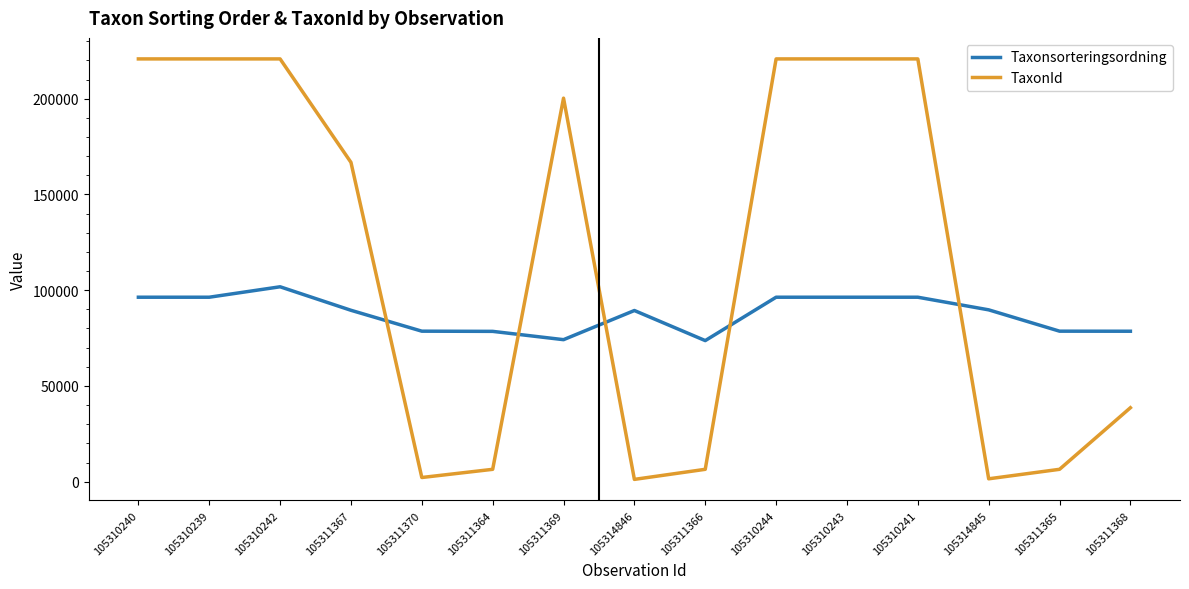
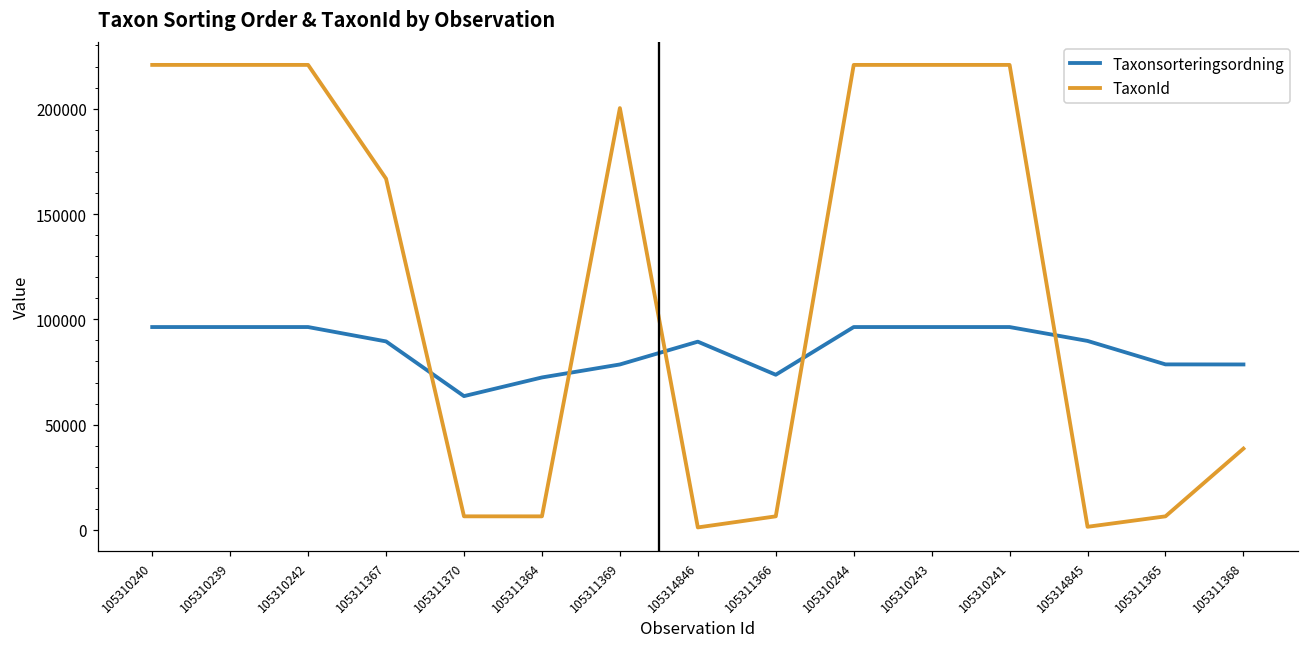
Taxonsorteringsordning, 105310242: 102000 -> 96000
Taxonsorteringsordning, 105311370: 79000 -> 64000
TaxonId, 105311370: 2000 -> 6000
Taxonsorteringsordning, 105311364: 79000 -> 72000
Taxonsorteringsordning, 105311369: 74000 -> 79000
